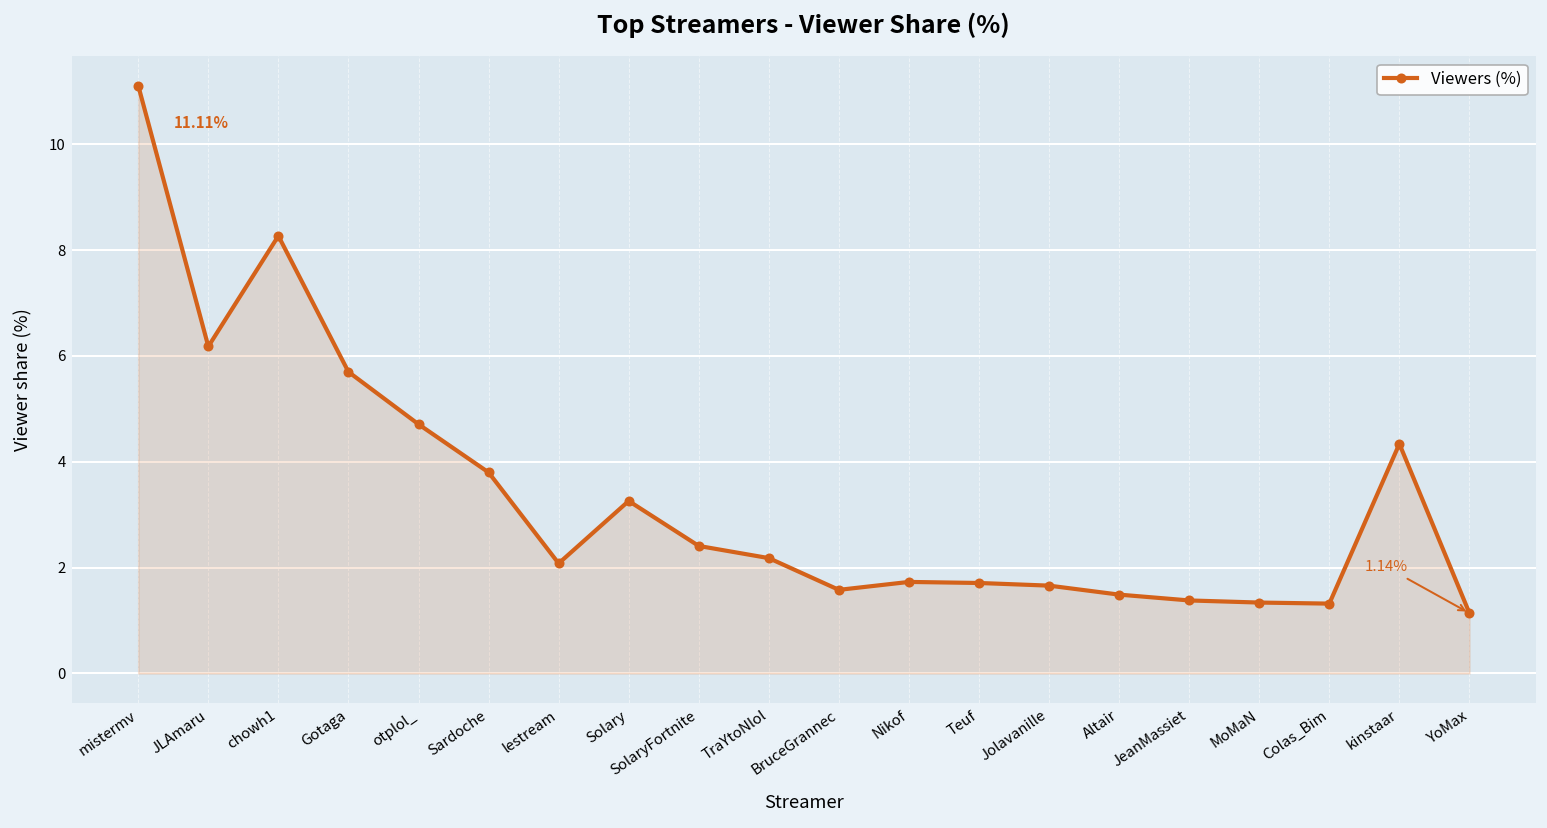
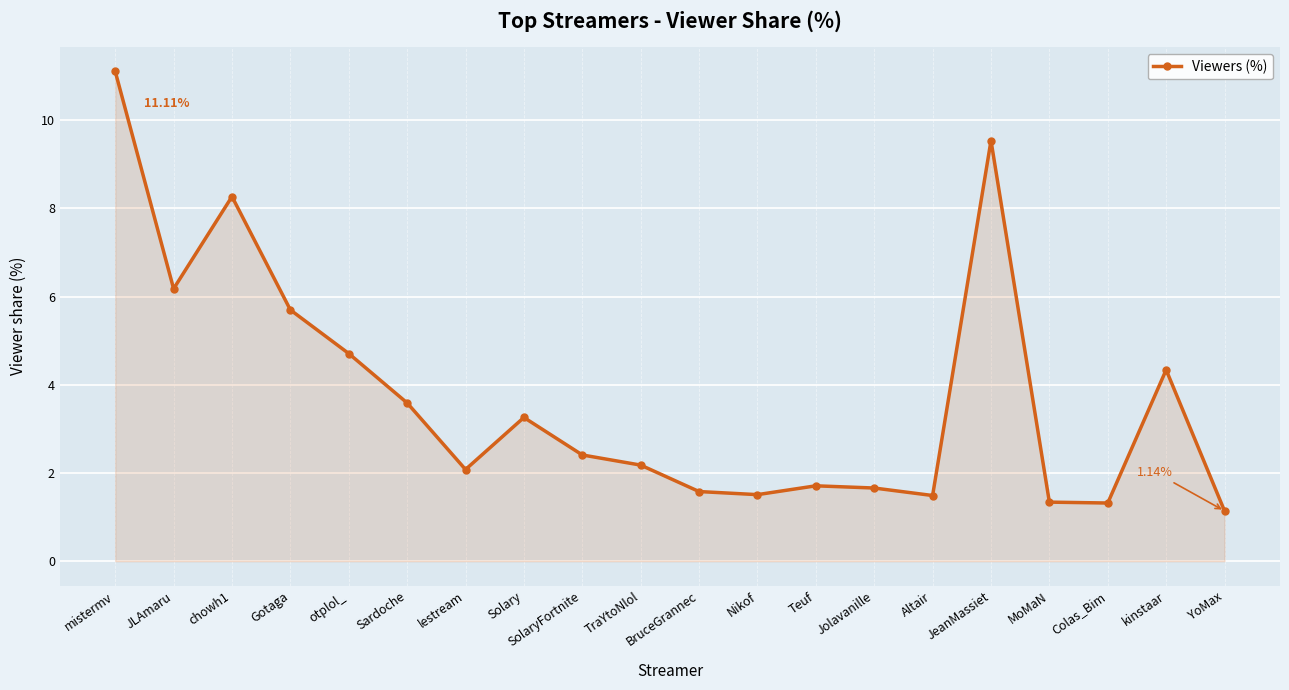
Sardoche: 3.8 -> 3.6
Nikof: 1.7 -> 1.5
JeanMassiet: 1.4 -> 9.5
